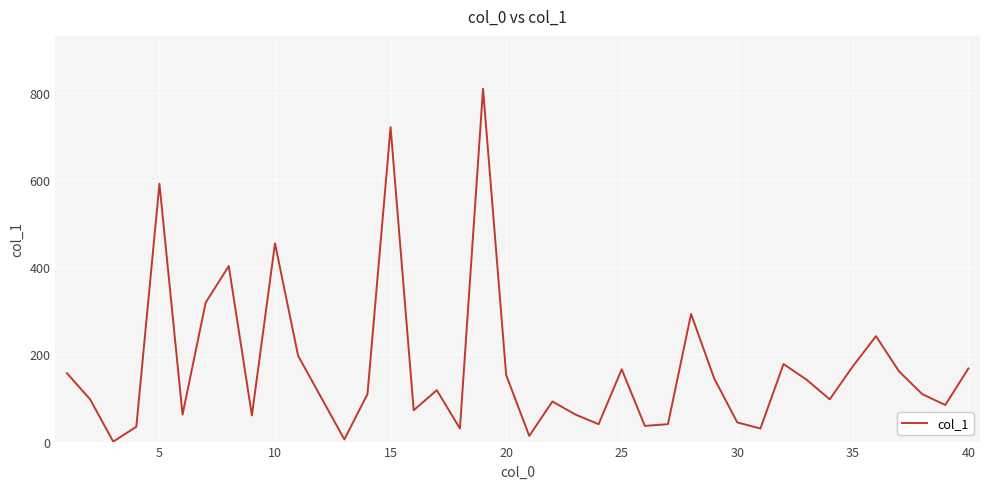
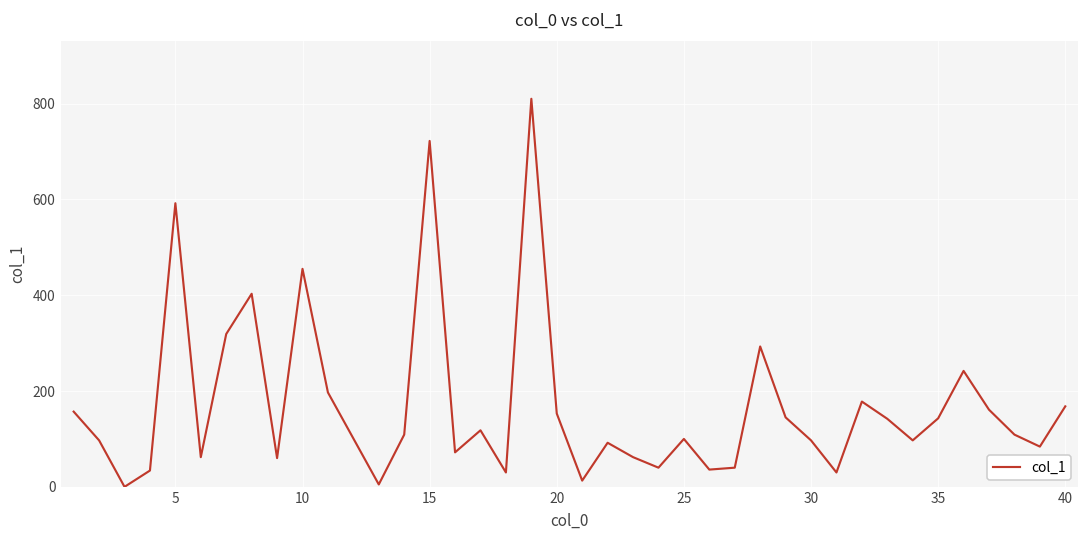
25: 170 -> 100
30: 40 -> 100
35: 170 -> 140
